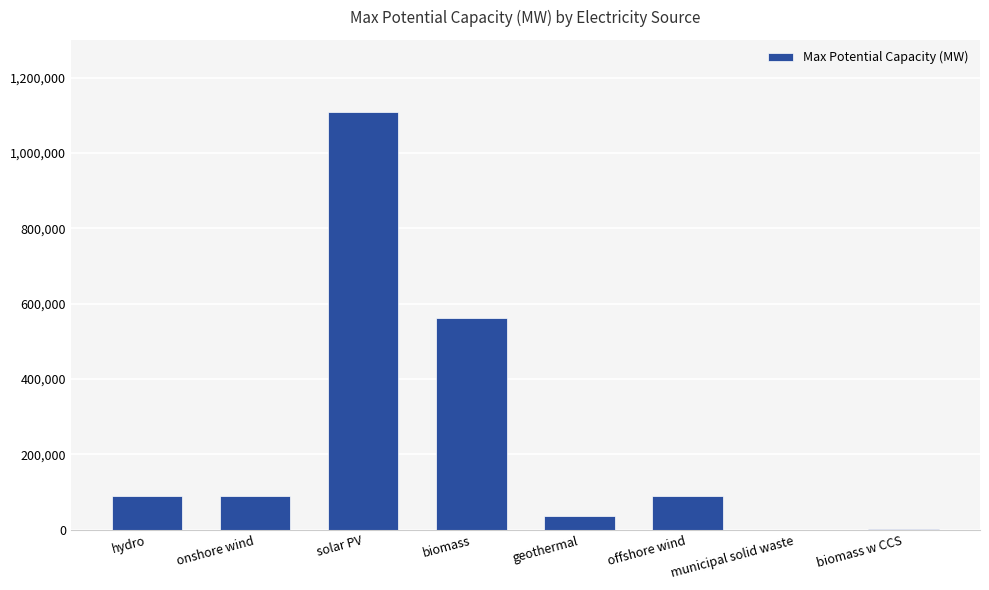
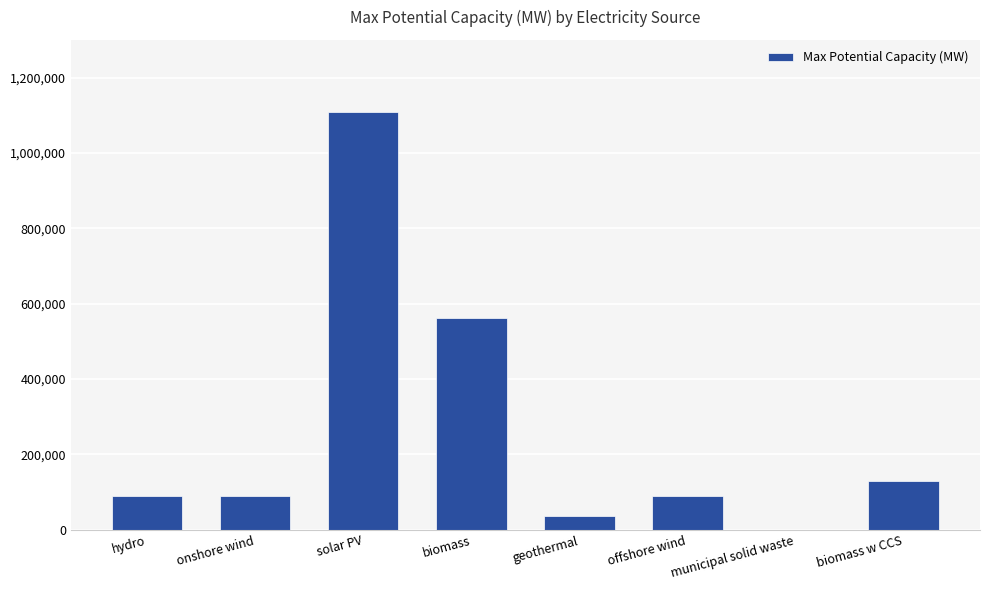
biomass w CCS: 0 -> 130,000
